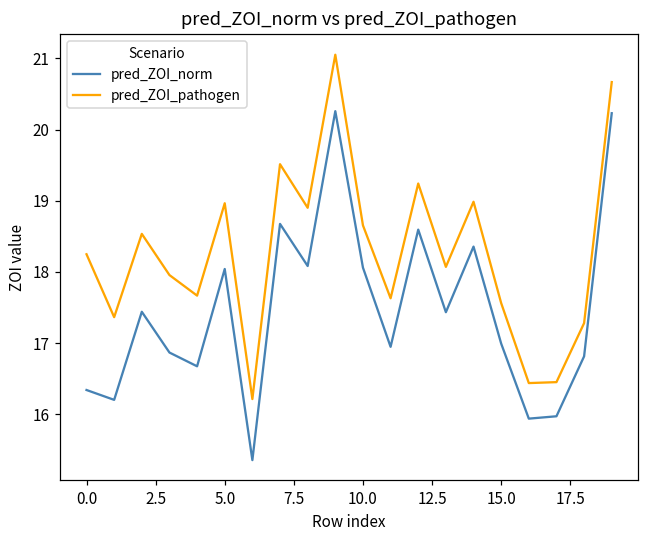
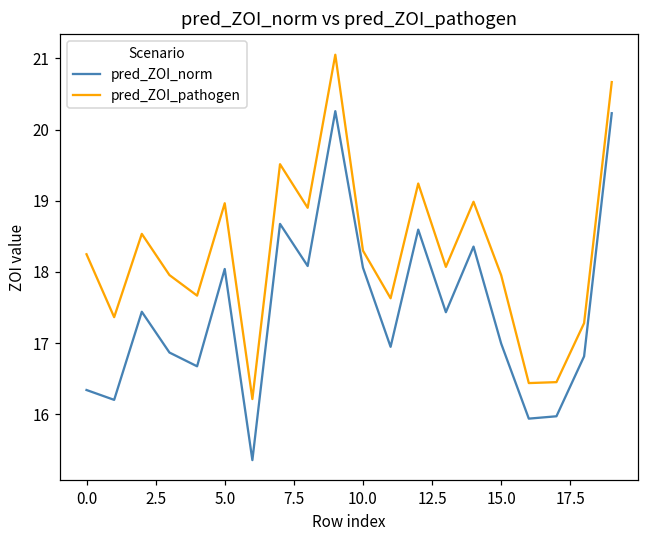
pred_ZOI_pathogen, 10.0: 18.7 -> 18.3
pred_ZOI_pathogen, 15.0: 17.6 -> 18.0
